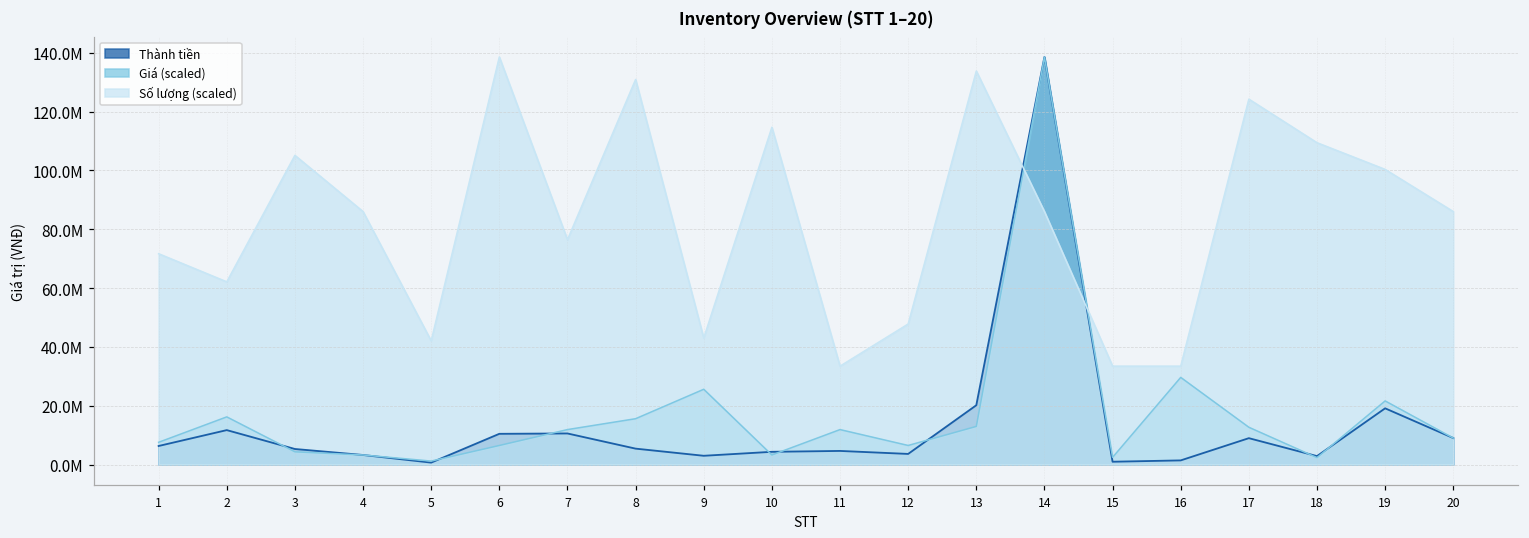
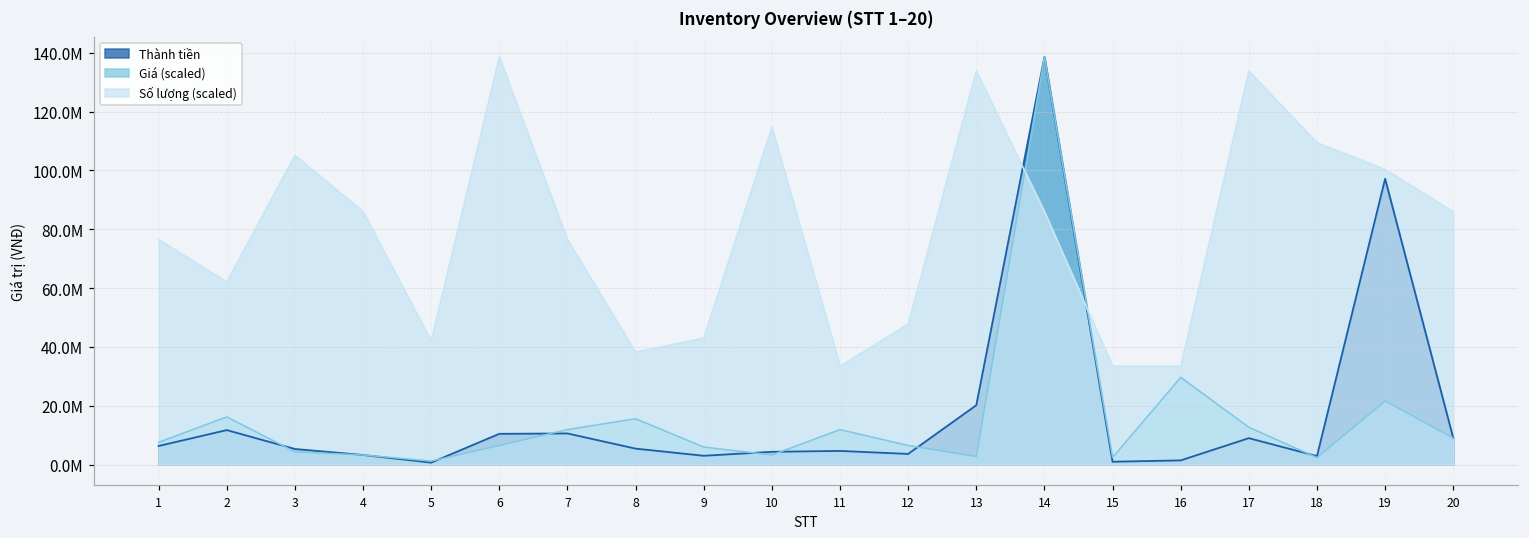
Số lượng (scaled), 1: 72000000 -> 76000000
Số lượng (scaled), 8: 131000000 -> 38000000
Giá (scaled), 9: 26000000 -> 6000000
Giá (scaled), 13: 13000000 -> 3000000
Số lượng (scaled), 17: 124000000 -> 134000000
Thành tiền, 19: 19000000 -> 97000000
